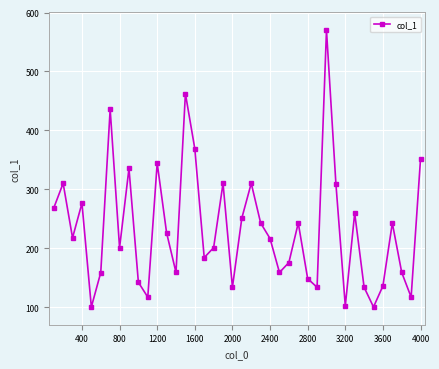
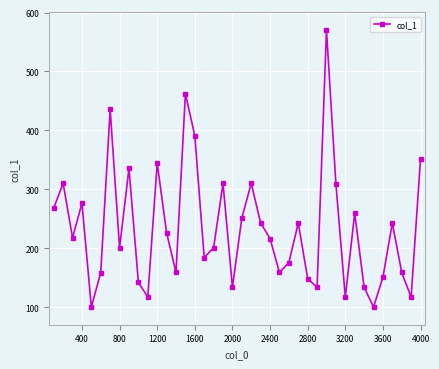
1600: 370 -> 390
3200: 100 -> 120
3600: 140 -> 150
